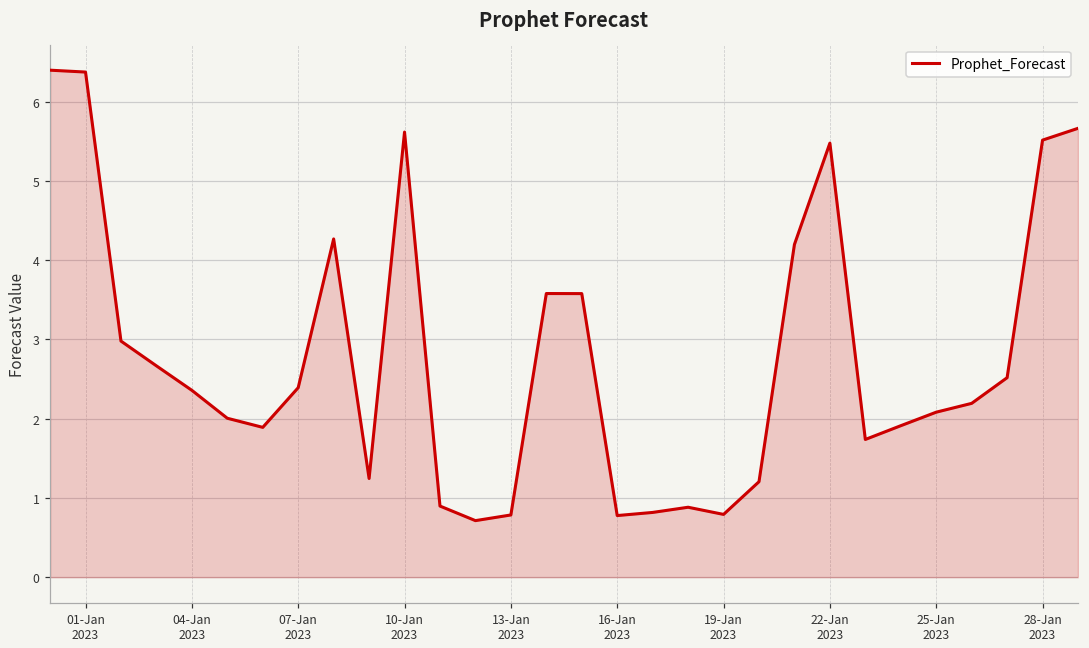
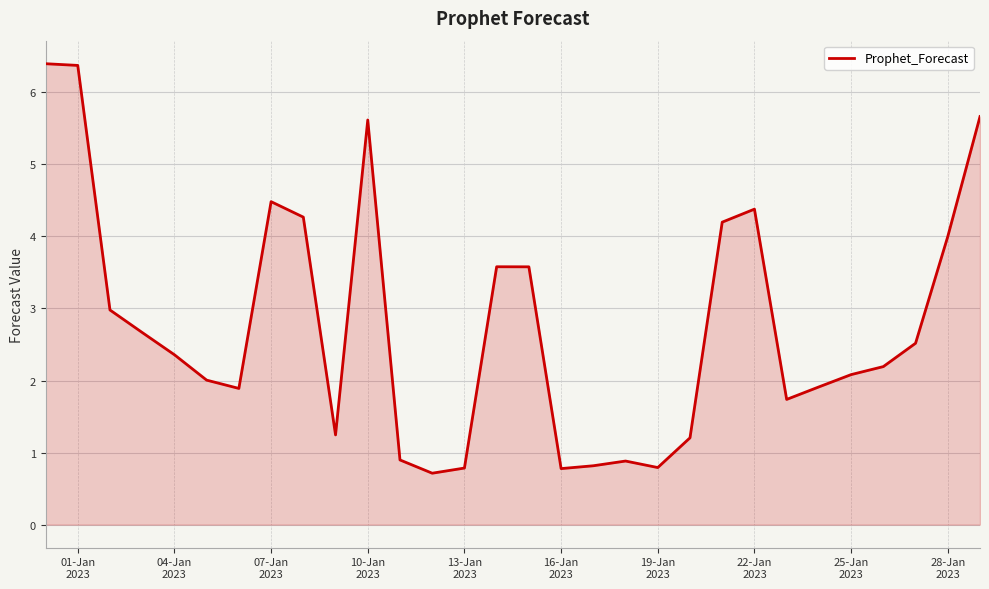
07-Jan 2023: 2.4 -> 4.5
22-Jan 2023: 5.5 -> 4.4
28-Jan 2023: 5.5 -> 4.0
